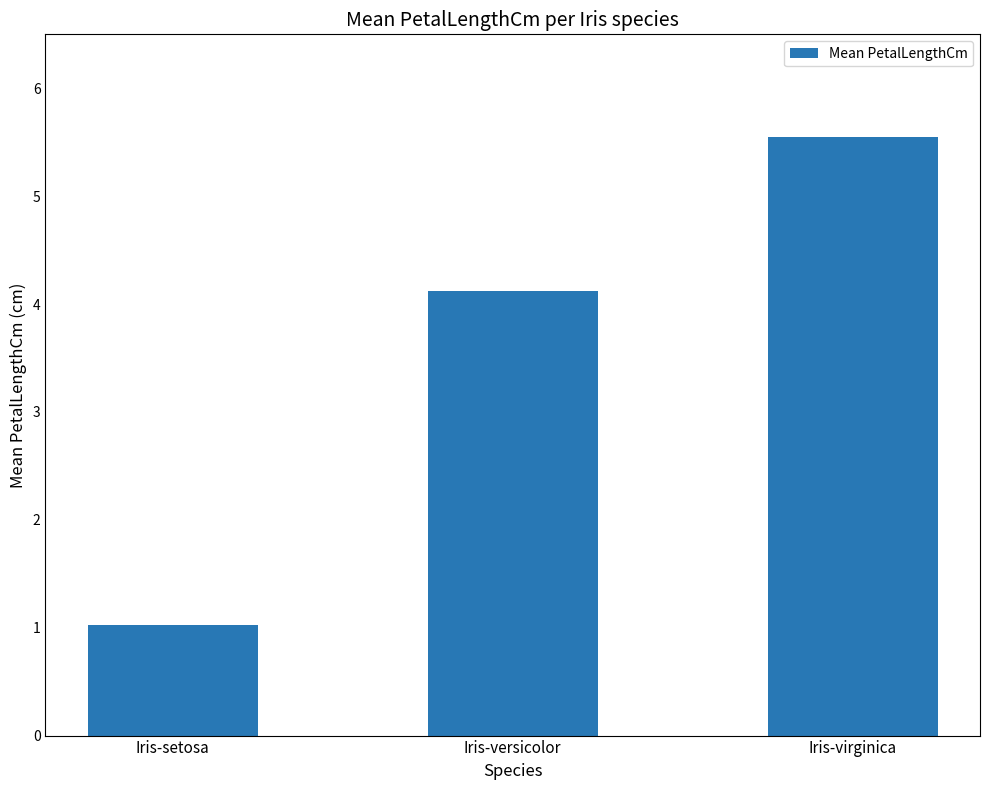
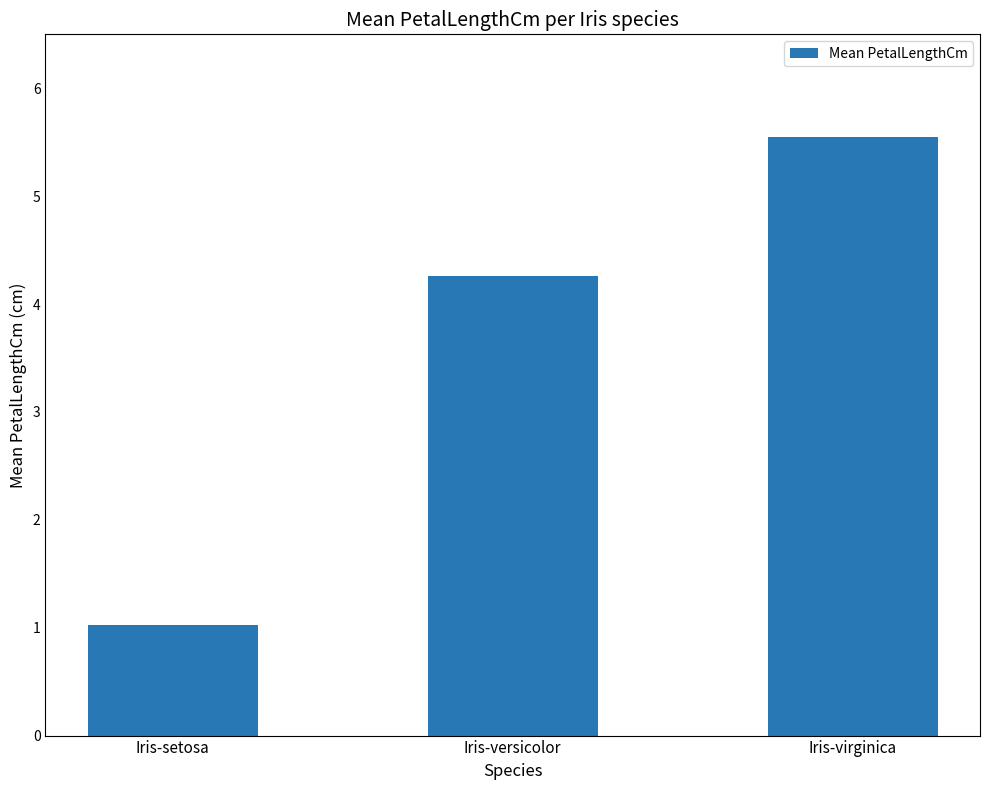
Iris-versicolor: 4.12 -> 4.26
